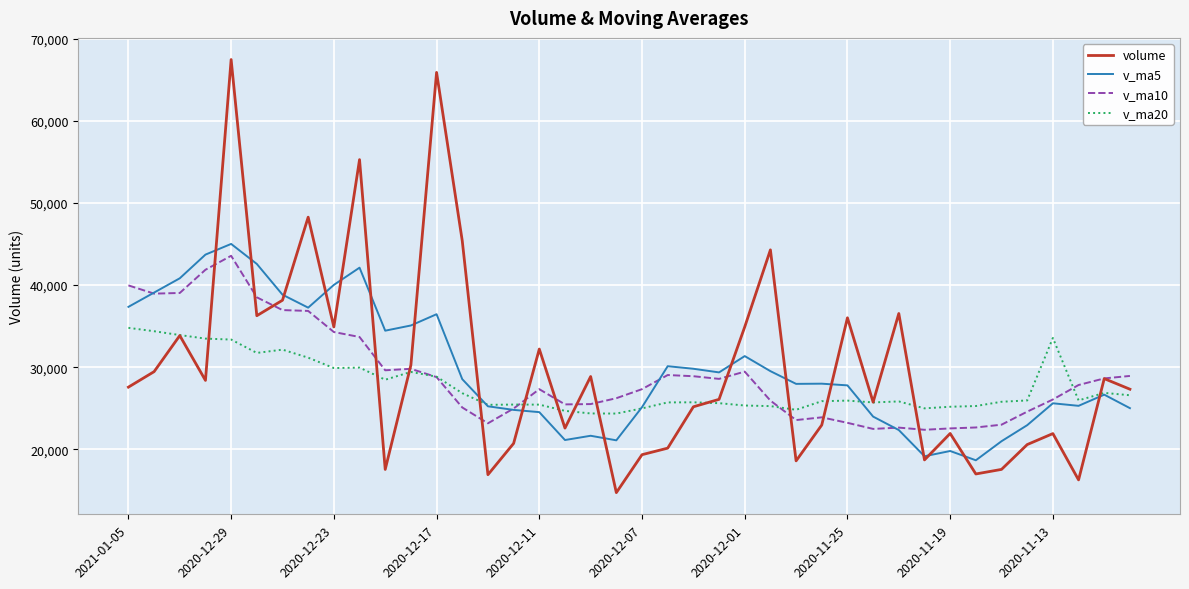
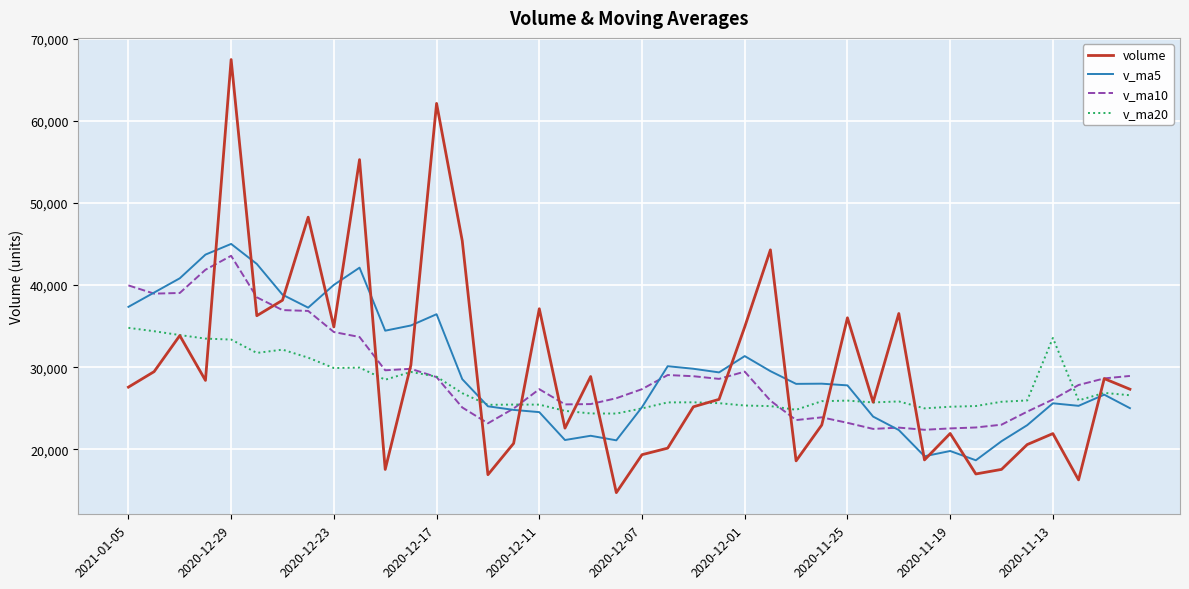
volume, 2020-12-17: 66,000 -> 62,000
volume, 2020-12-11: 32,000 -> 37,000
